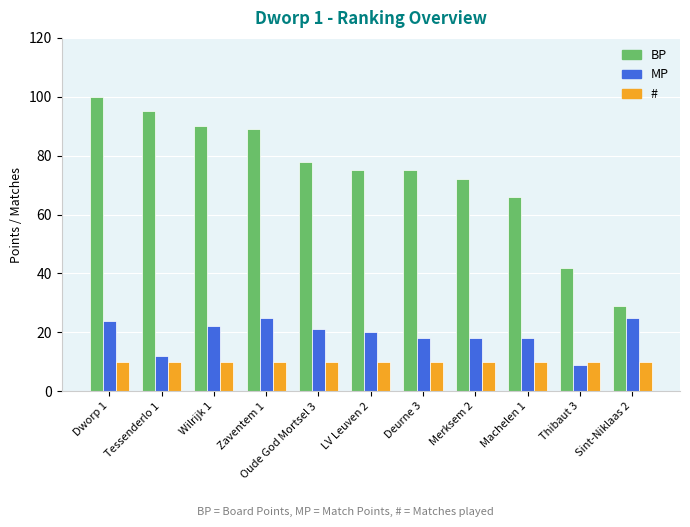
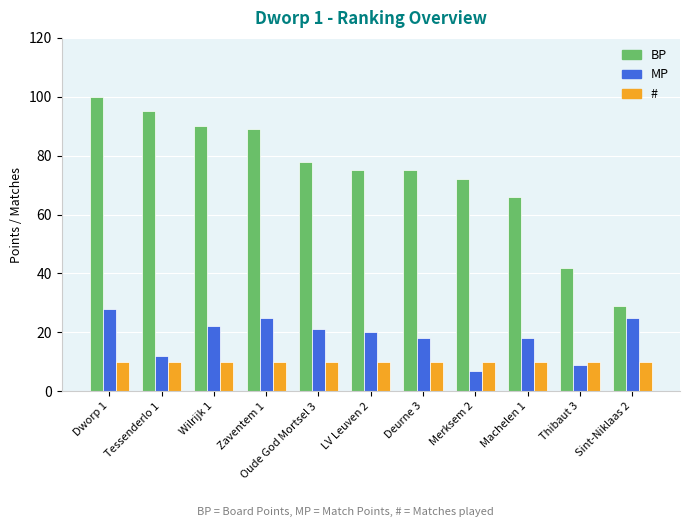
MP, Dworp 1: 24 -> 28
MP, Merksem 2: 18 -> 7
